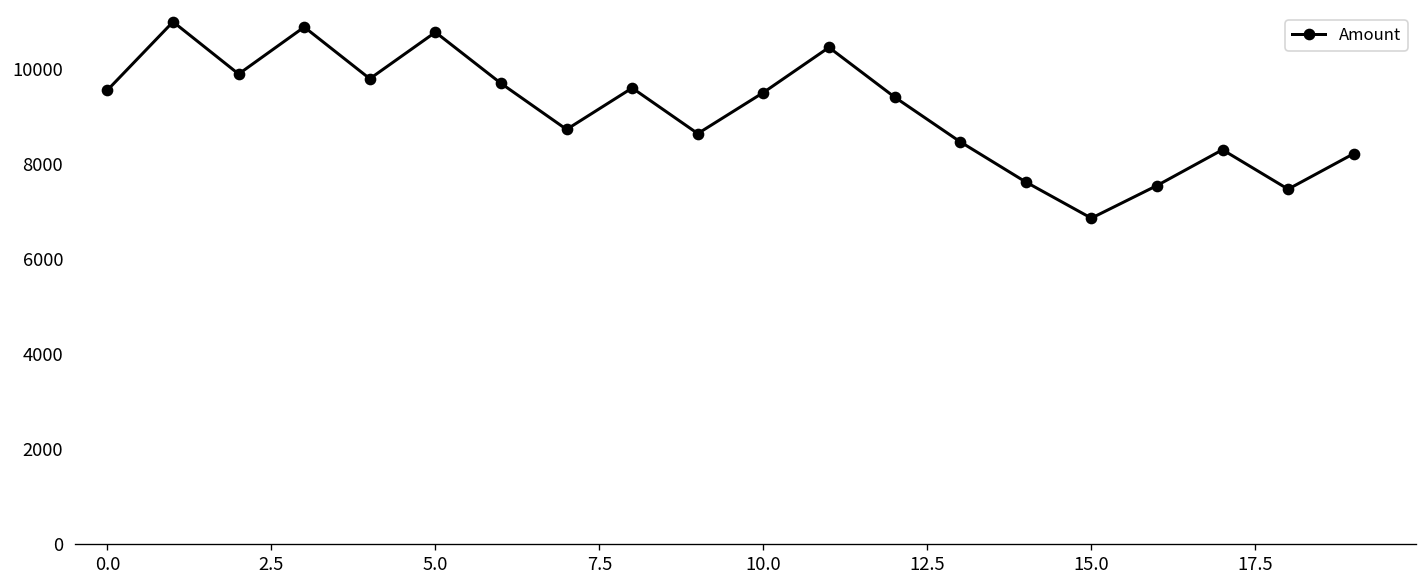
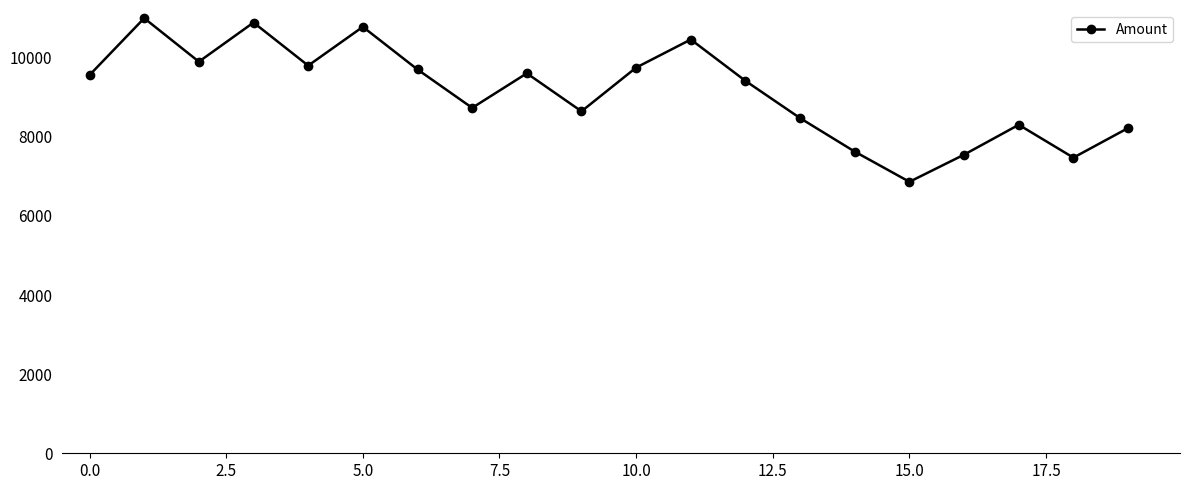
10.0: 9500 -> 9800
